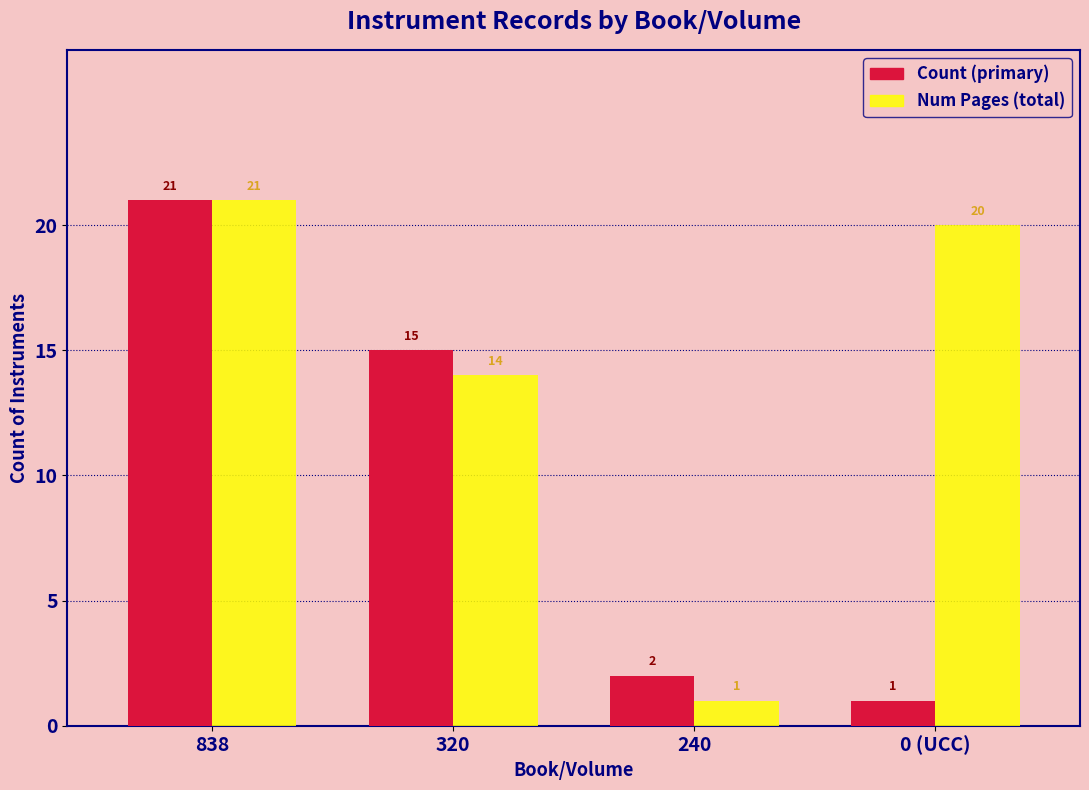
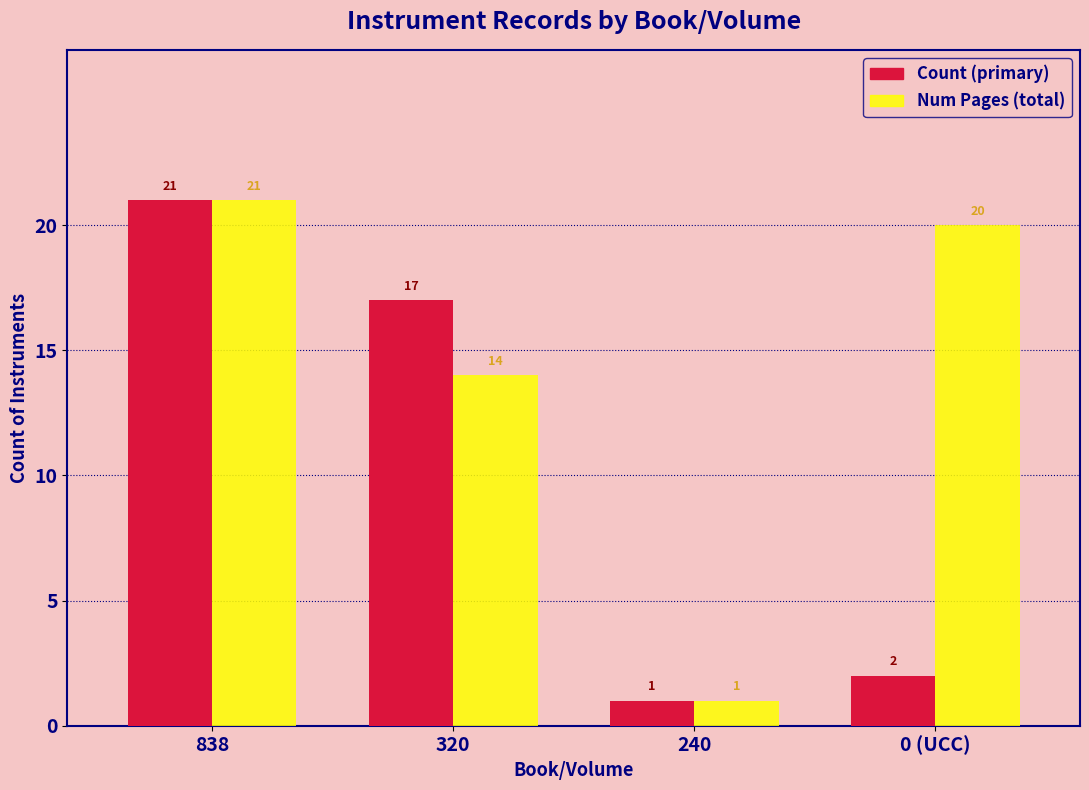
Count (primary), 320: 15 -> 17
Count (primary), 240: 2 -> 1
Count (primary), 0 (UCC): 1 -> 2
